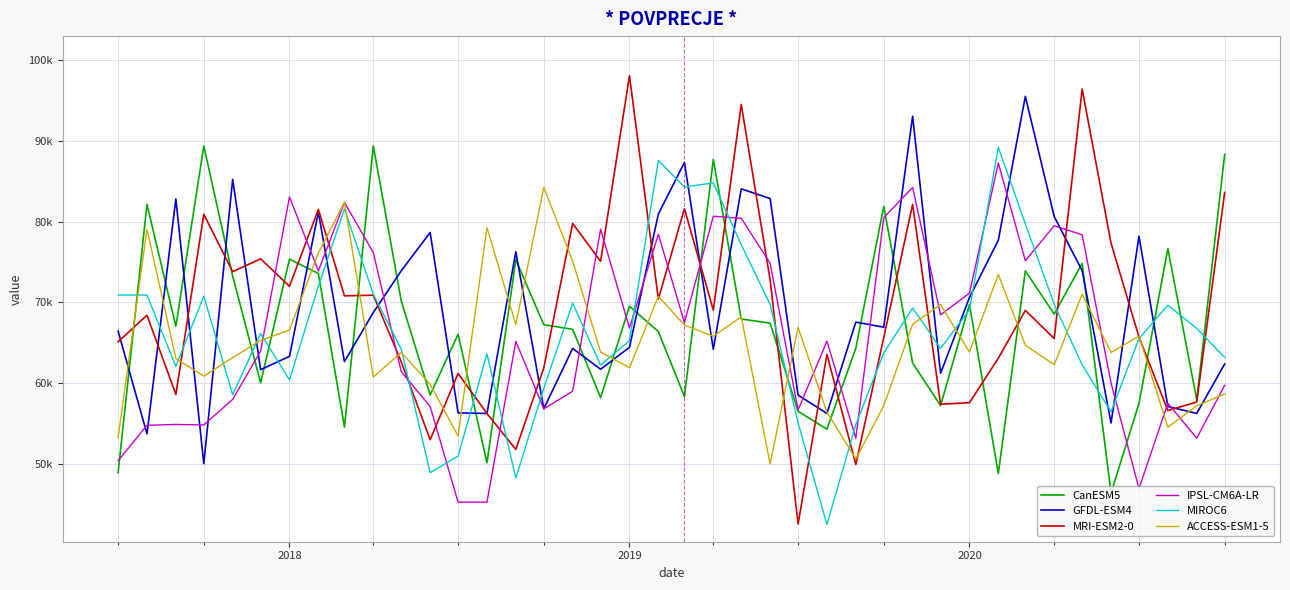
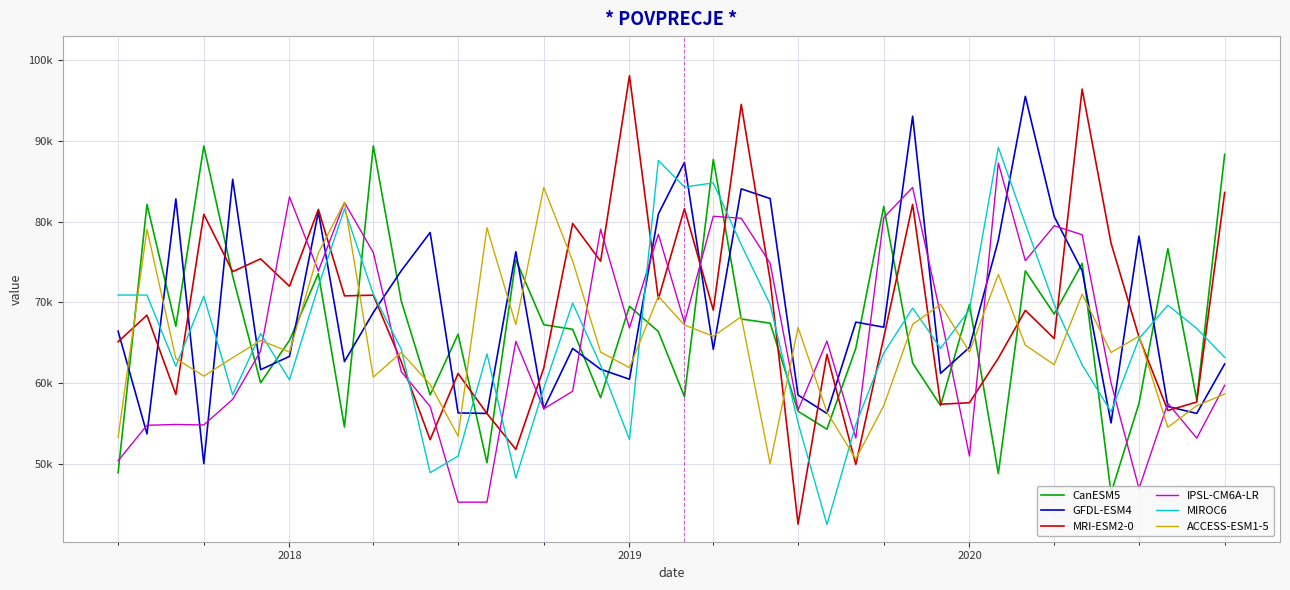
CanESM5, 2018: 75000 -> 65000
ACCESS-ESM1-5, 2018: 67000 -> 64000
GFDL-ESM4, 2019: 64000 -> 60000
MIROC6, 2019: 65000 -> 53000
GFDL-ESM4, 2020: 71000 -> 64000
IPSL-CM6A-LR, 2020: 71000 -> 51000
